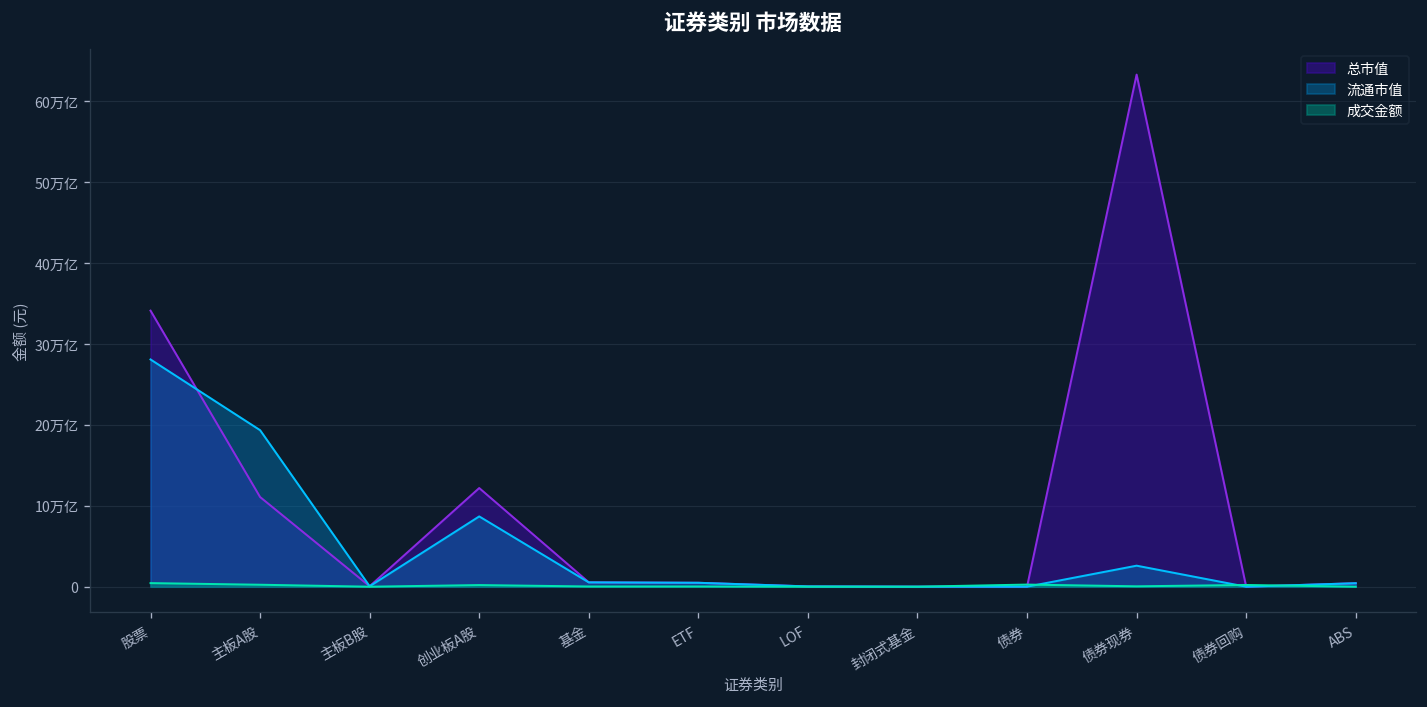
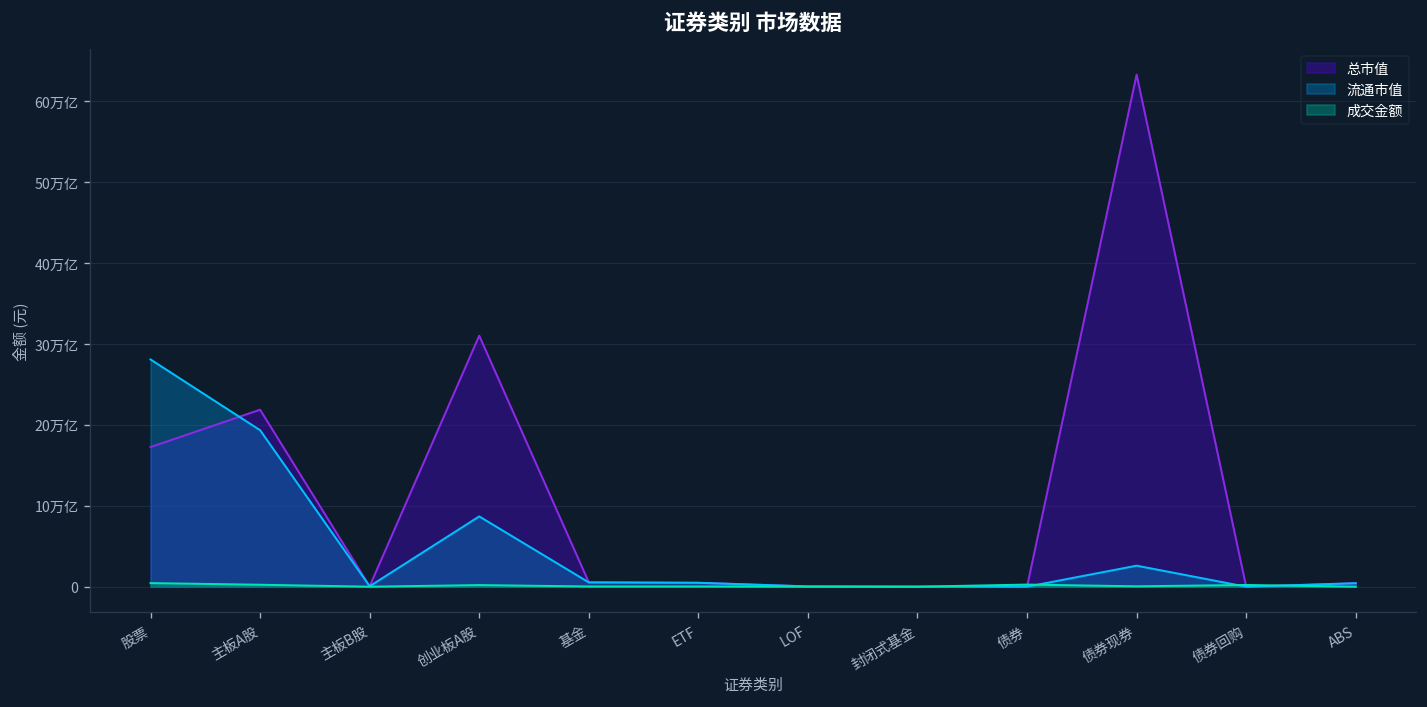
总市值, 股票: 34万亿 -> 17万亿
总市值, 主板A股: 11万亿 -> 22万亿
总市值, 创业板A股: 12万亿 -> 31万亿
